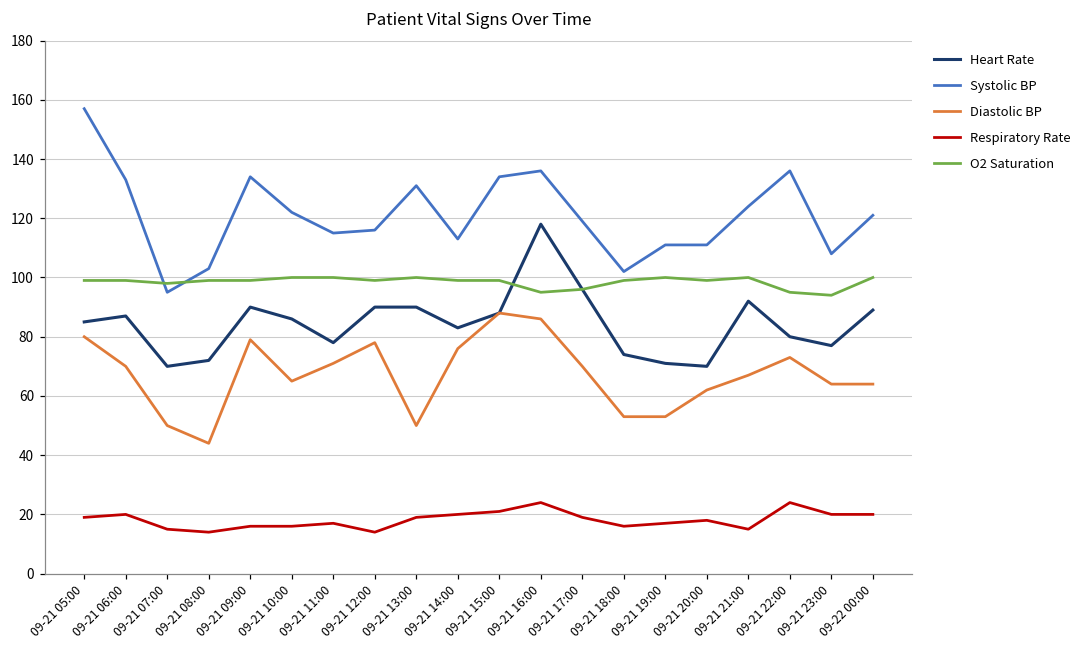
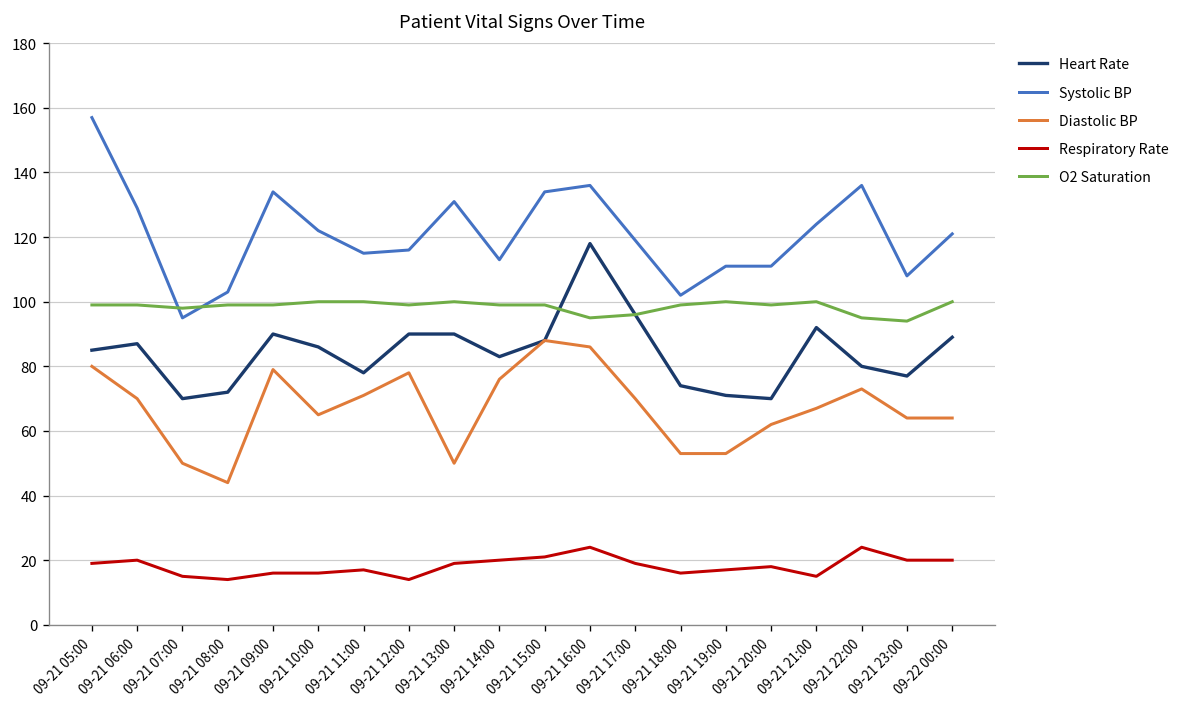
Systolic BP, 09-21 06:00: 133 -> 129
